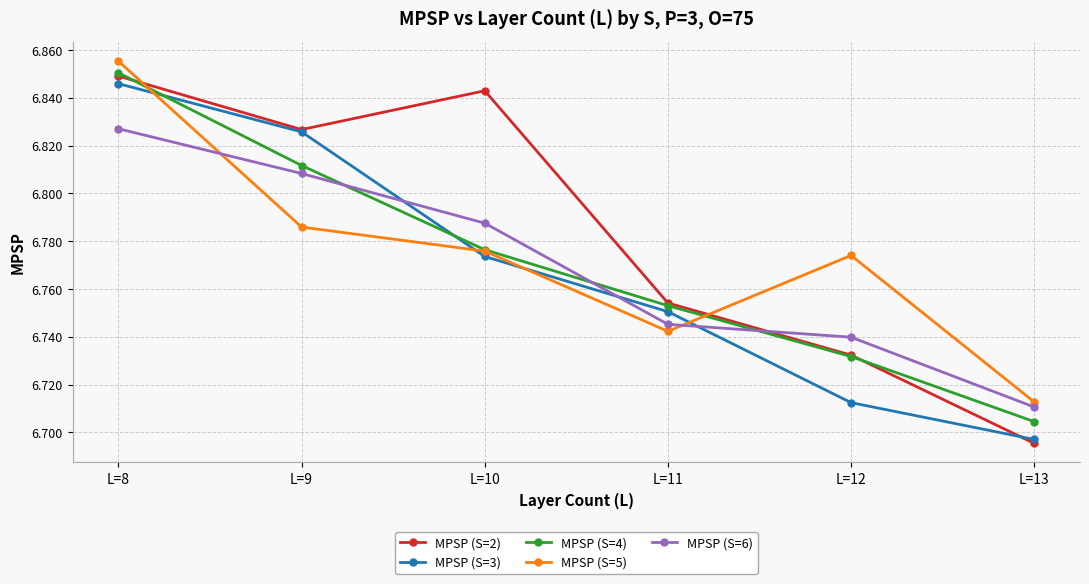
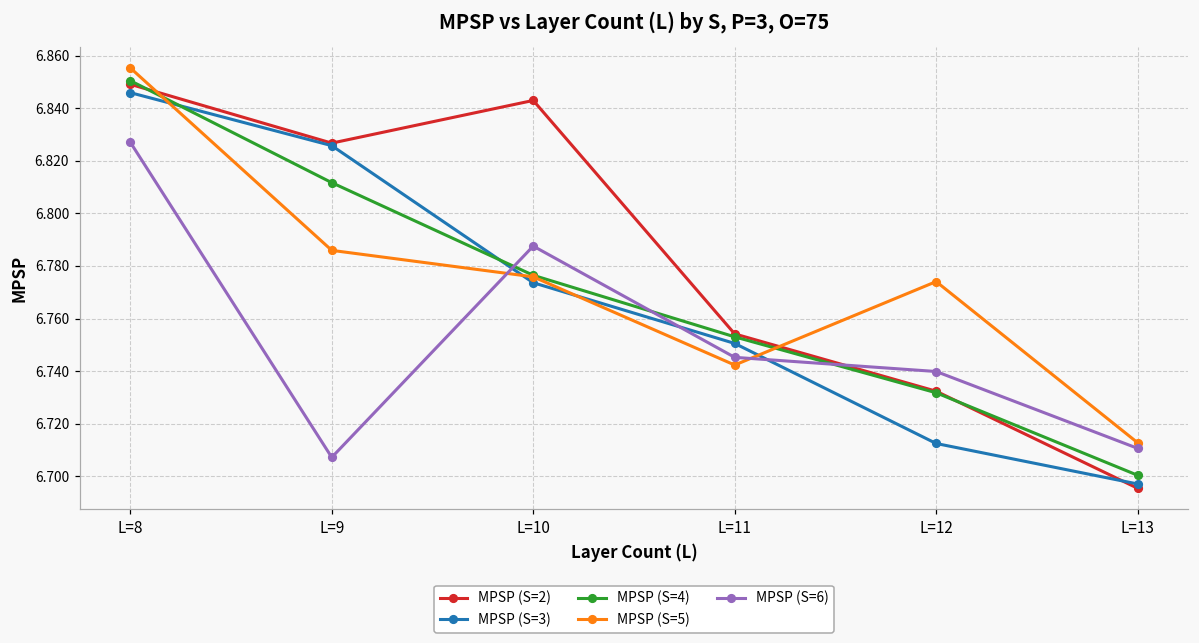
MPSP (S=6), L=9: 6.808 -> 6.707
MPSP (S=4), L=13: 6.705 -> 6.700
